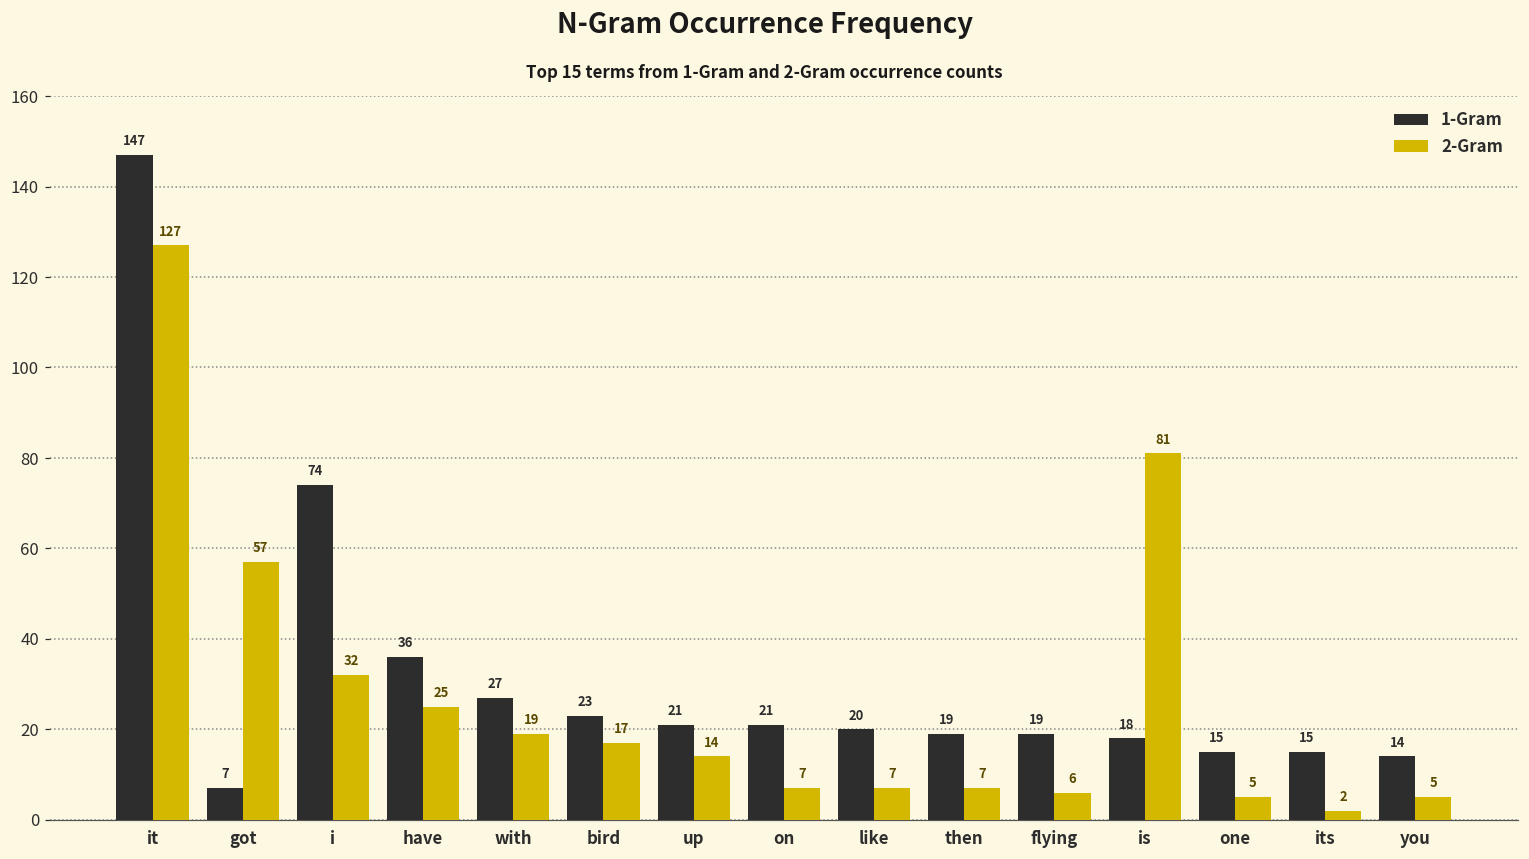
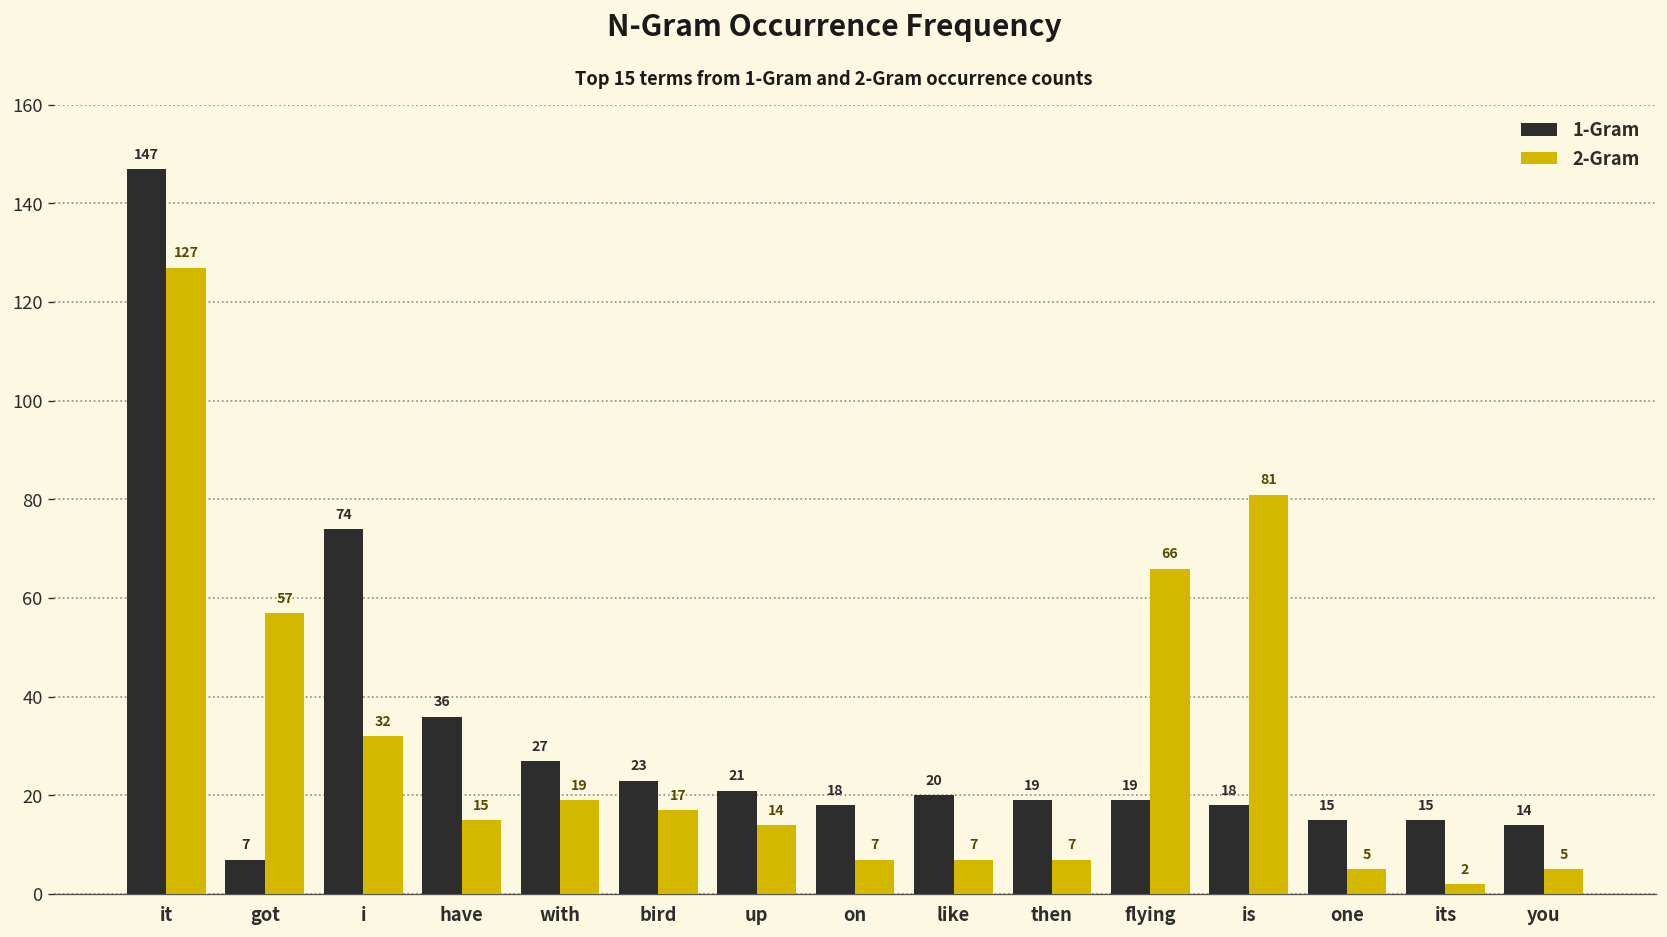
2-Gram, have: 25 -> 15
1-Gram, on: 21 -> 18
2-Gram, flying: 6 -> 66
